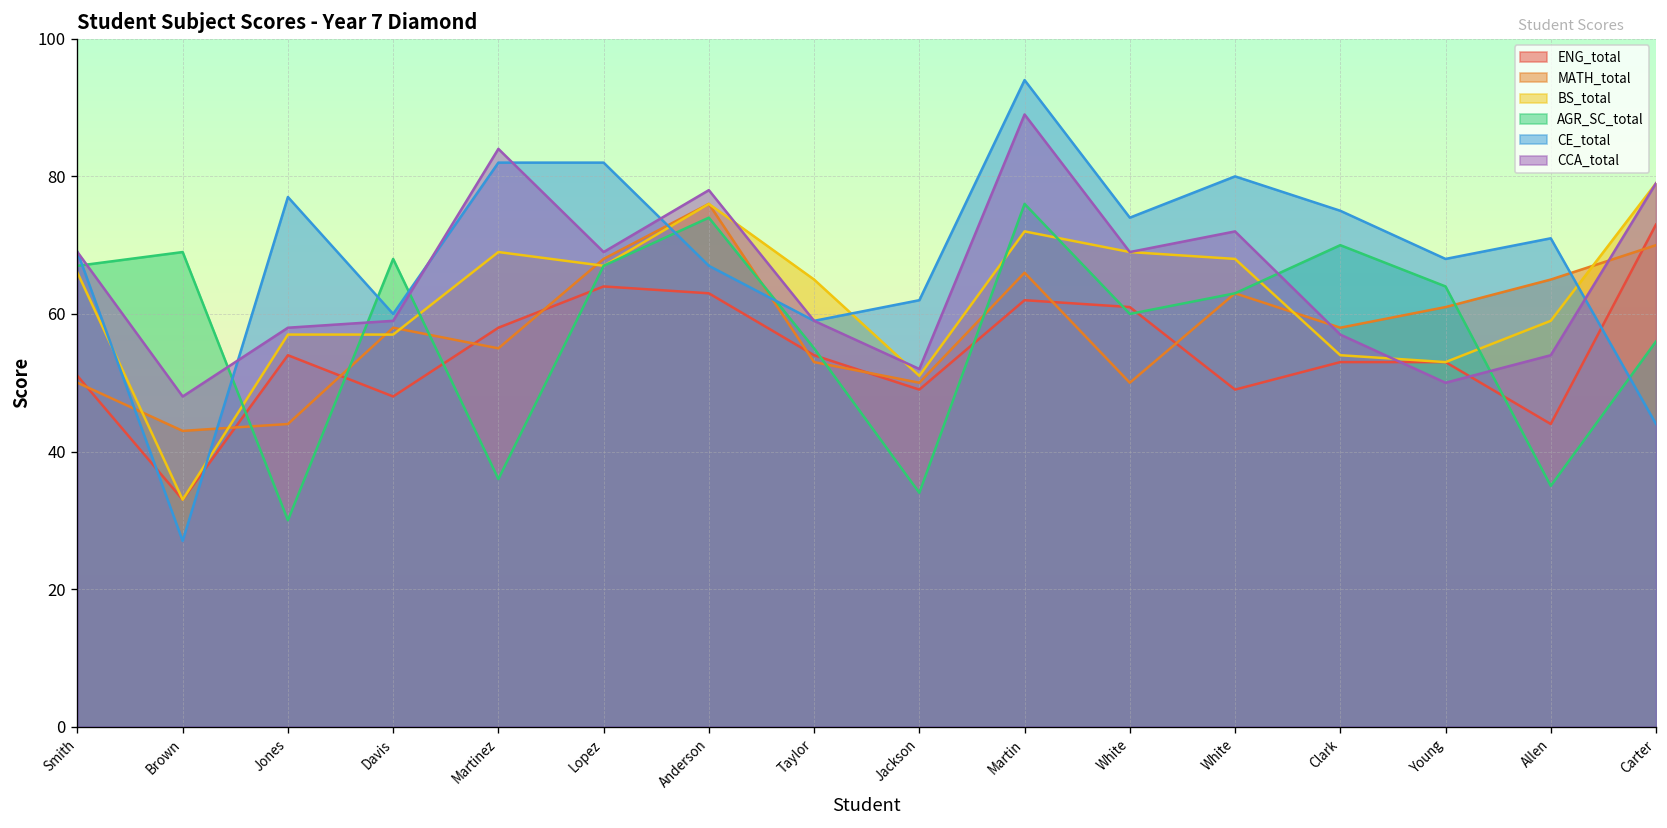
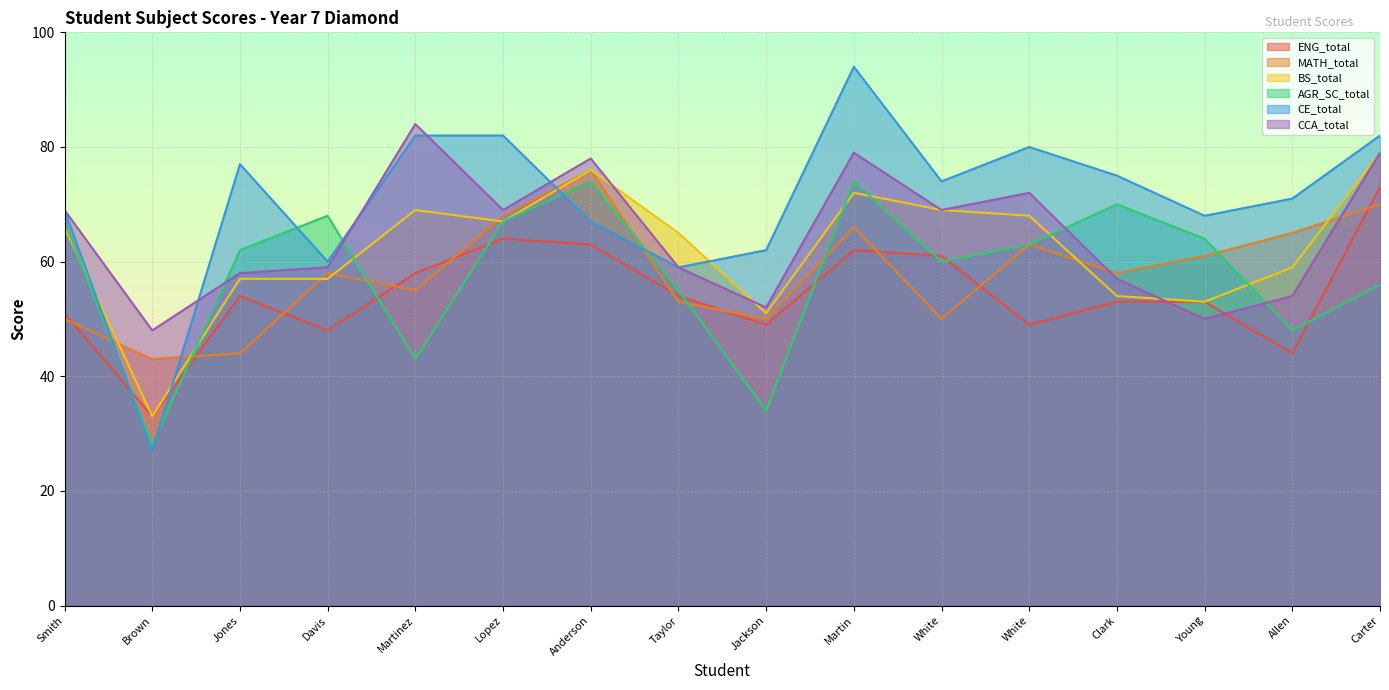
AGR_SC_total, Brown: 69 -> 28
AGR_SC_total, Jones: 30 -> 62
AGR_SC_total, Martinez: 36 -> 43
AGR_SC_total, Martin: 76 -> 74
CCA_total, Martin: 89 -> 79
AGR_SC_total, Allen: 35 -> 48
CE_total, Carter: 44 -> 82
